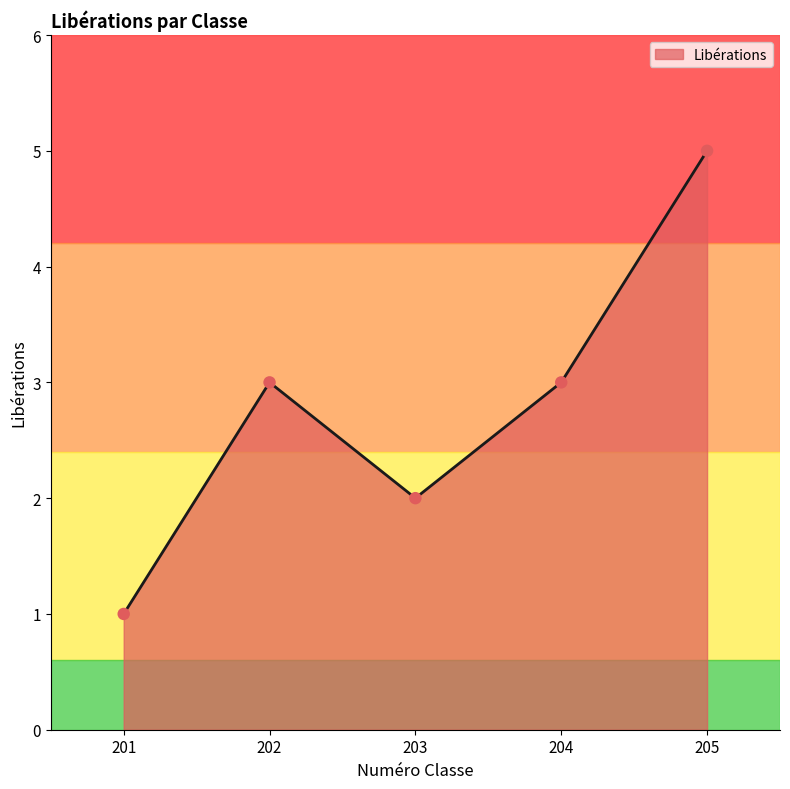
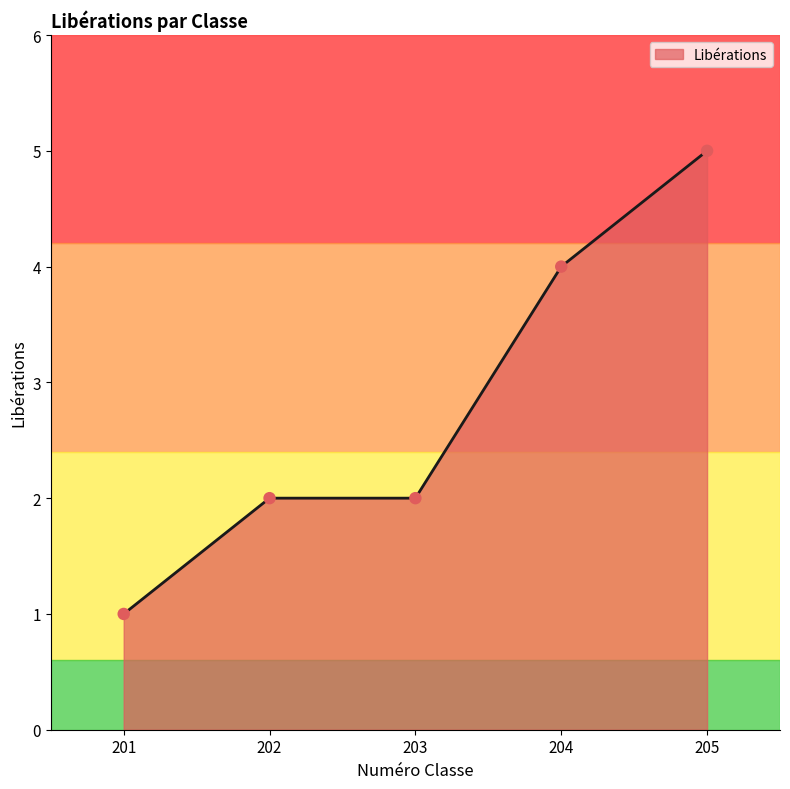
202: 3 -> 2
204: 3 -> 4
